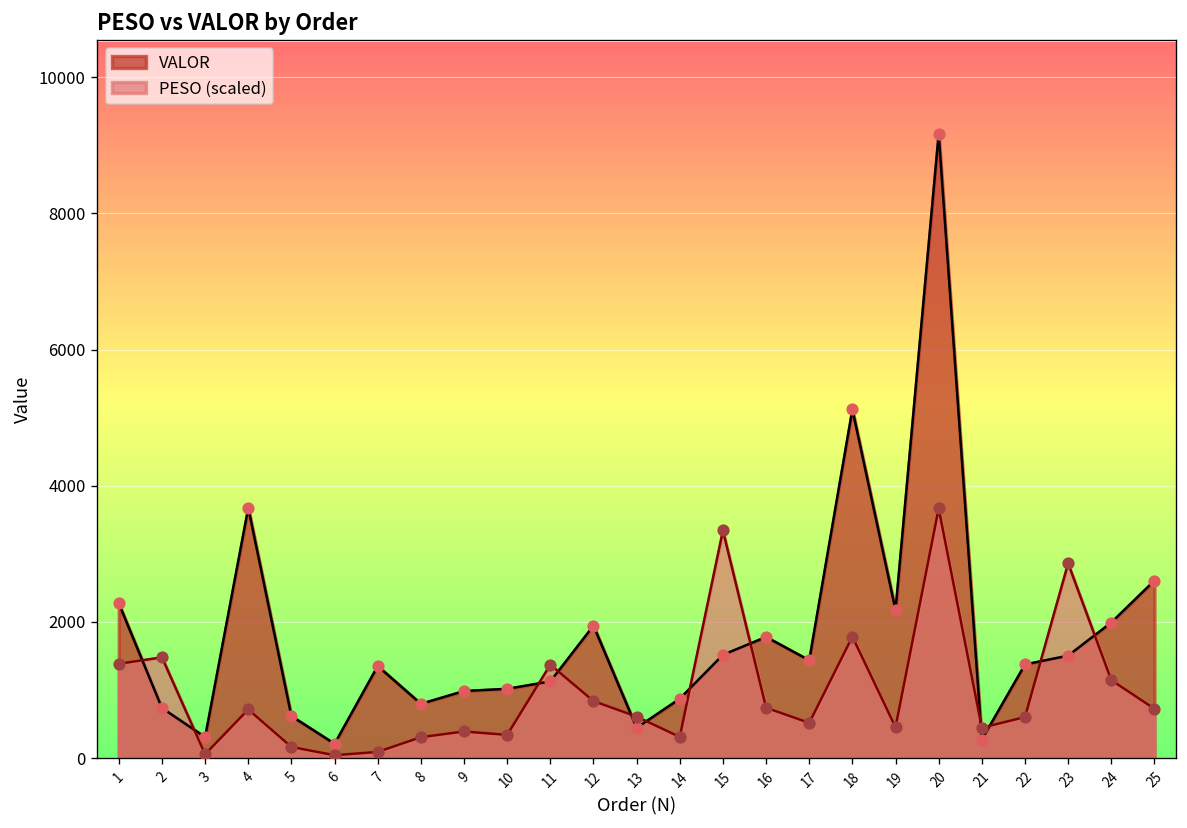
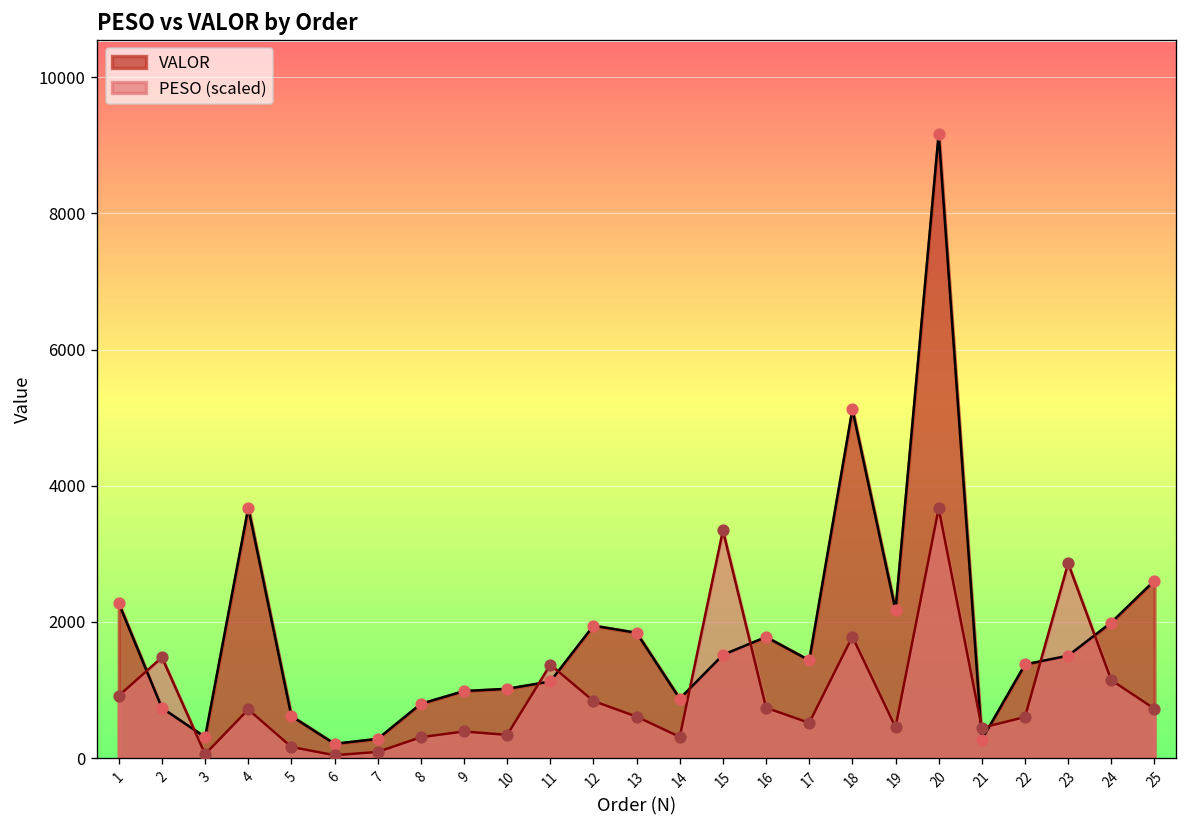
PESO (scaled), 1: 1400 -> 900
VALOR, 7: 1400 -> 300
VALOR, 13: 400 -> 1800
